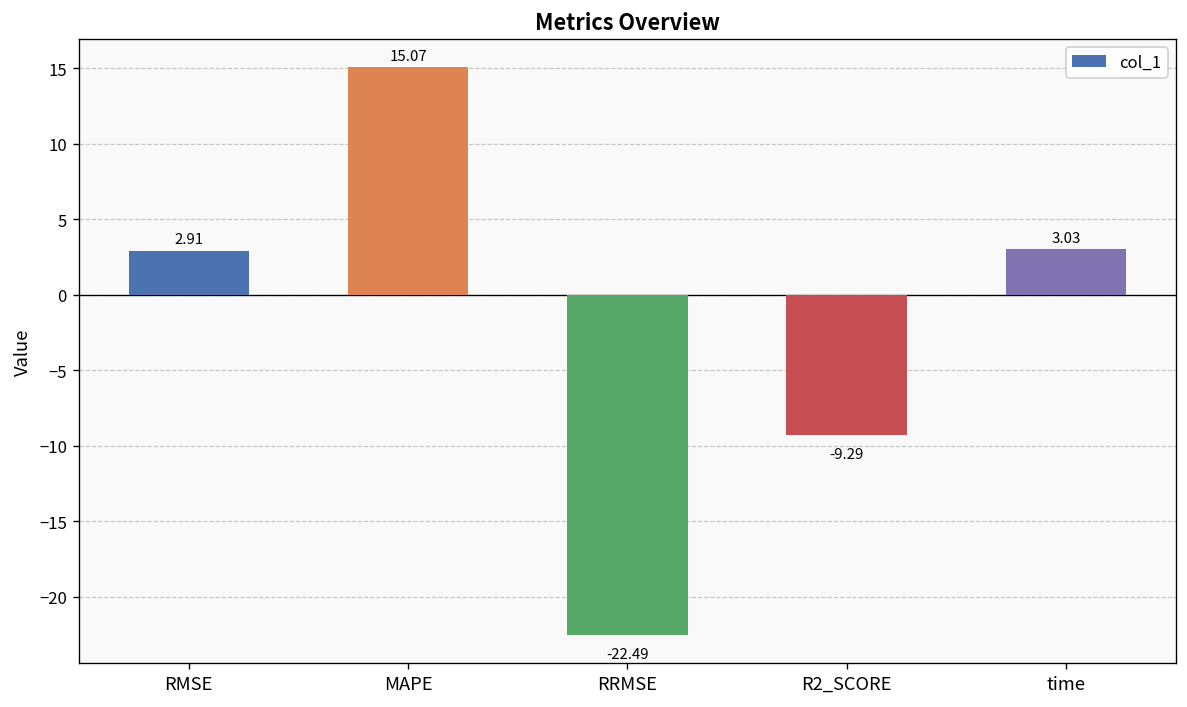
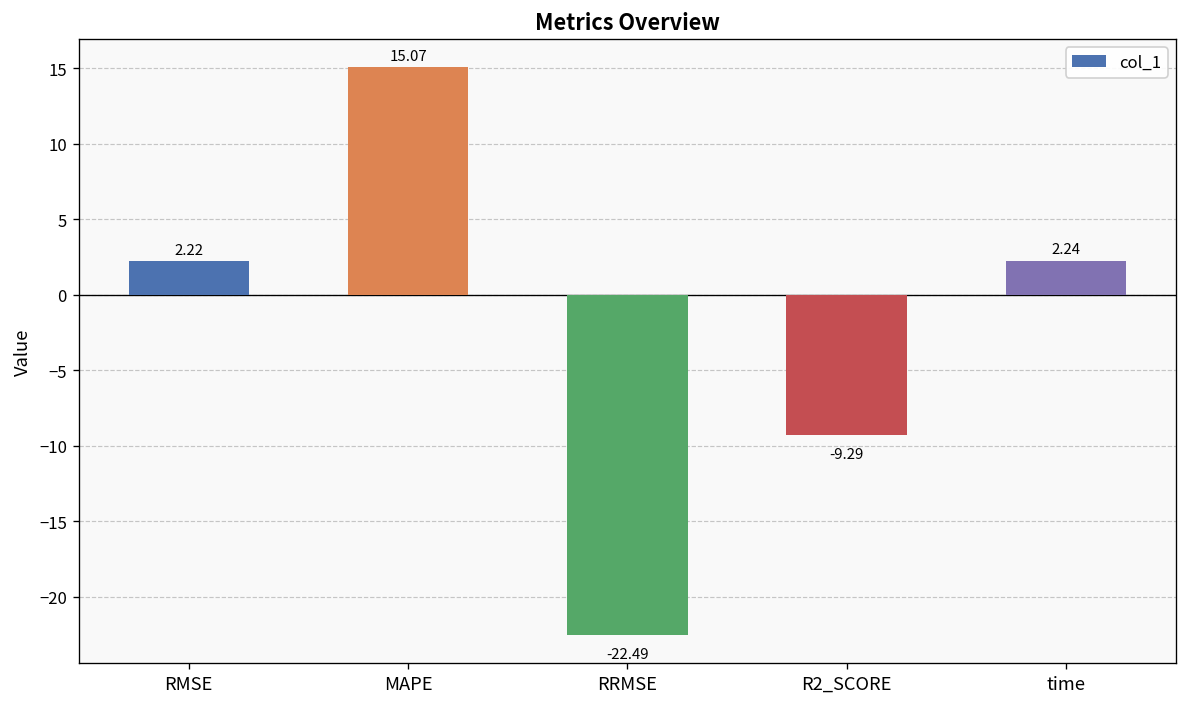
RMSE: 2.91 -> 2.22
time: 3.03 -> 2.24
